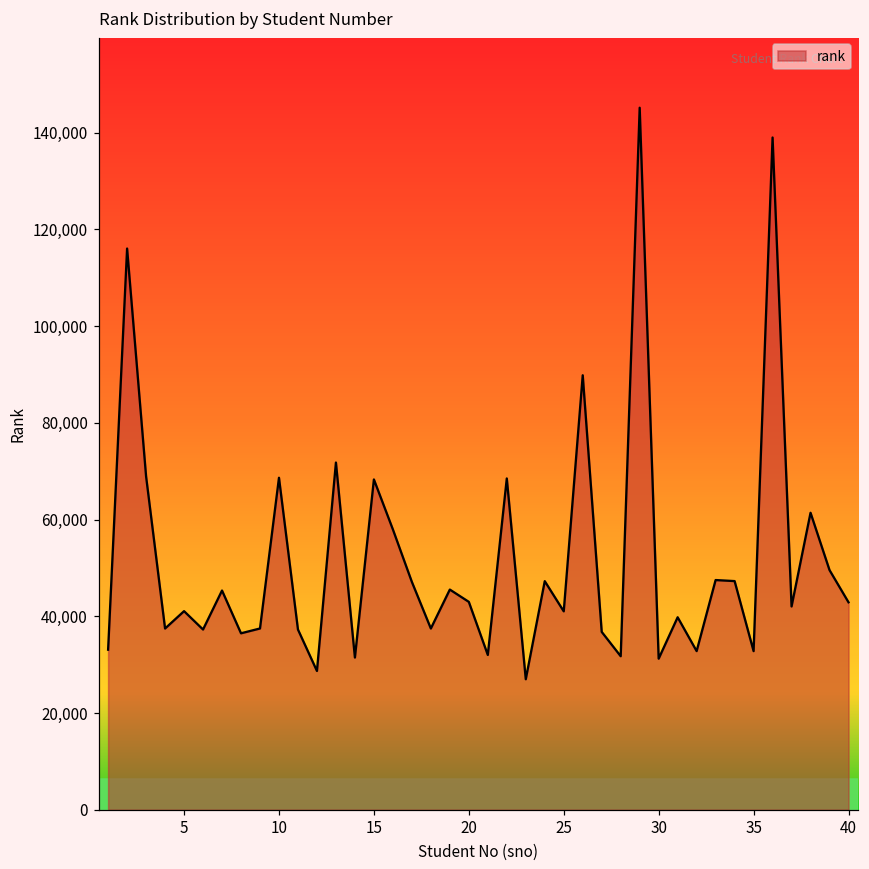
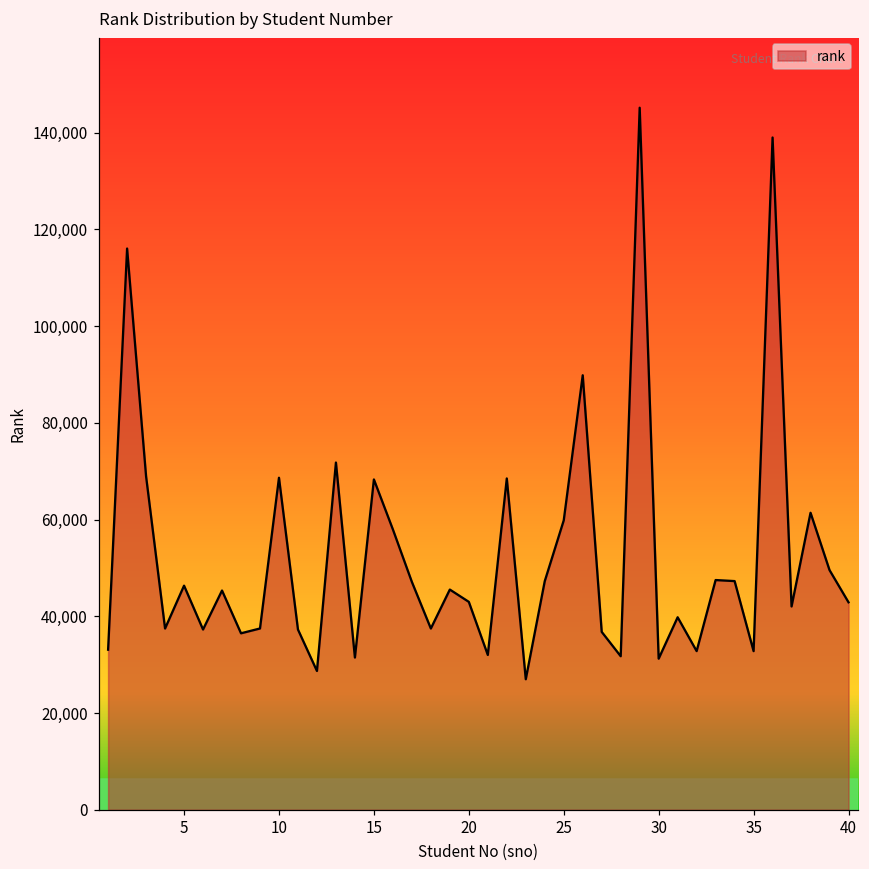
5: 41,000 -> 46,000
25: 41,000 -> 60,000
